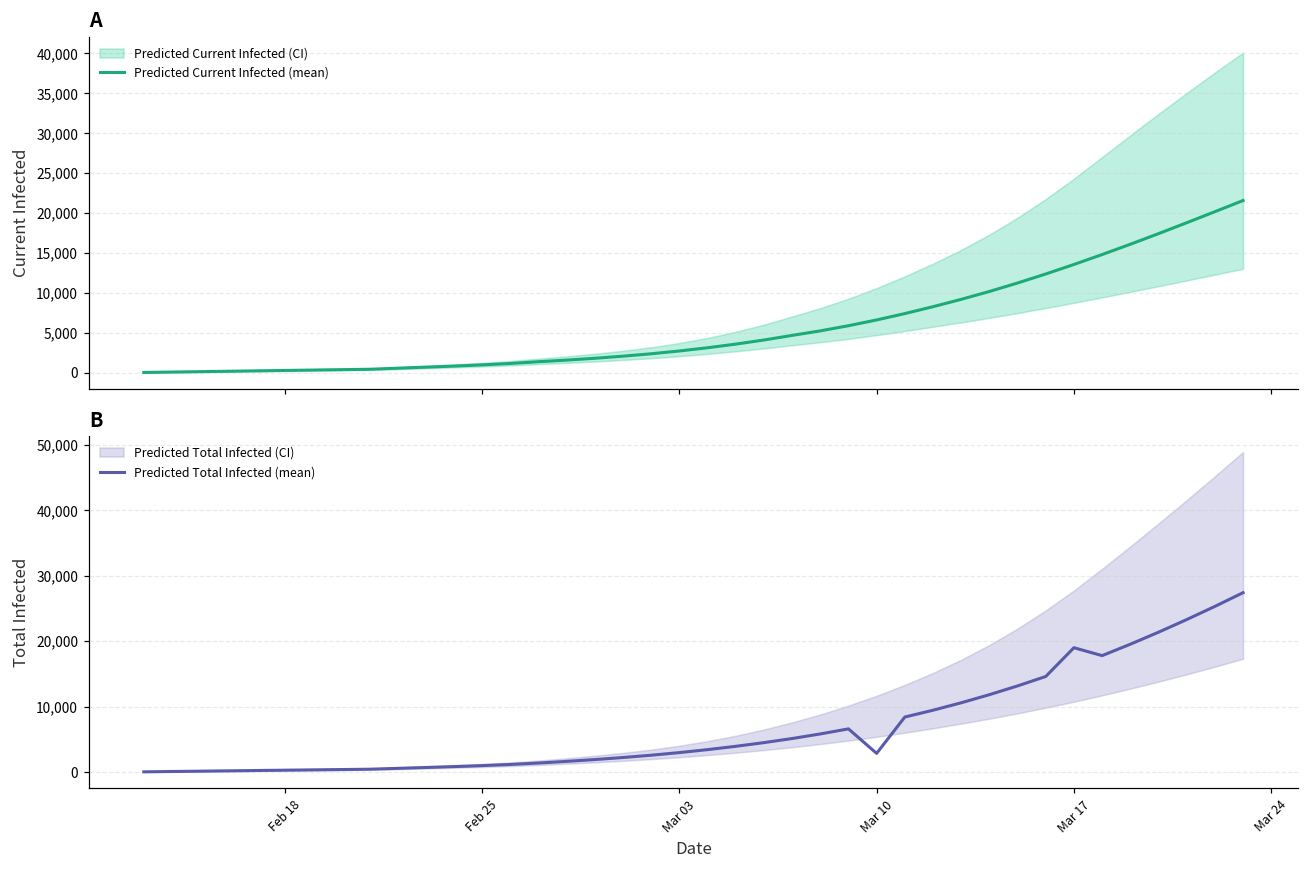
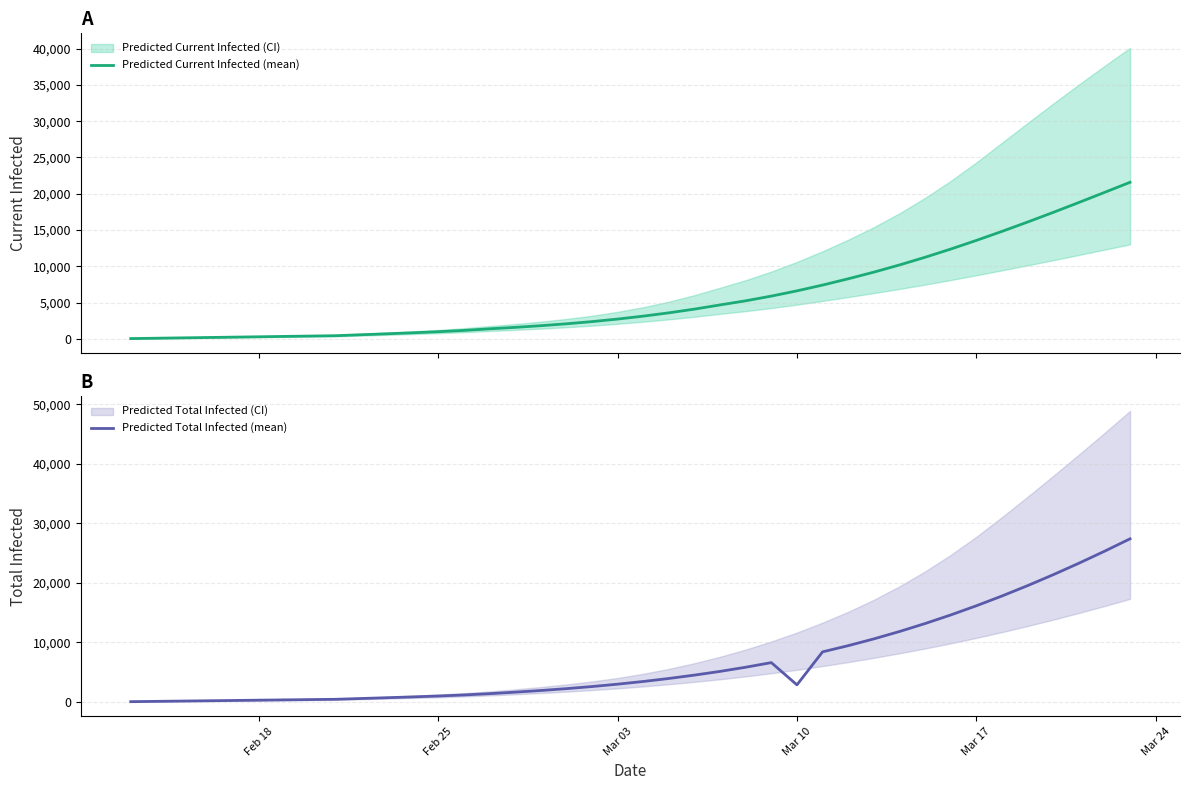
B, Predicted Total Infected (mean), Mar 17: 19,000 -> 16,000
